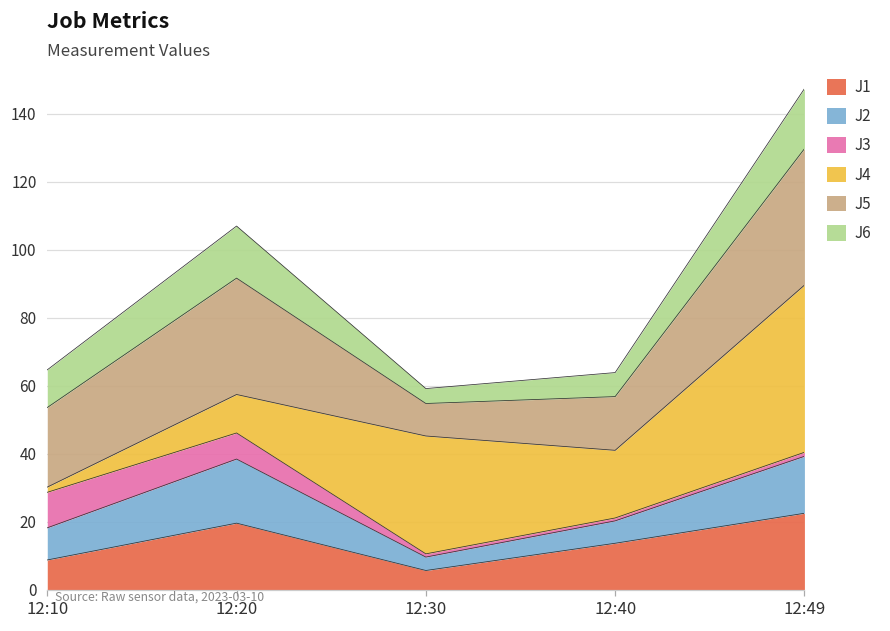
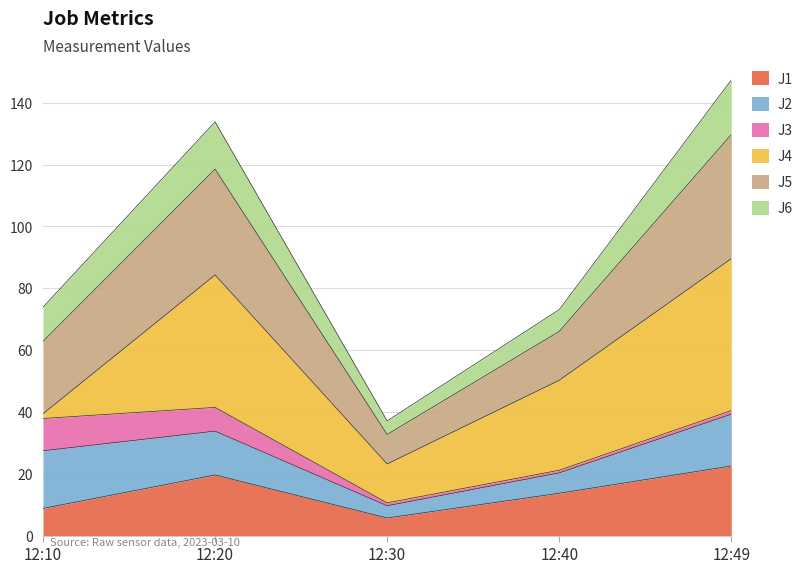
J2, 12:10: 9 -> 19
J2, 12:20: 19 -> 14
J4, 12:20: 11 -> 43
J4, 12:30: 35 -> 13
J4, 12:40: 20 -> 29
